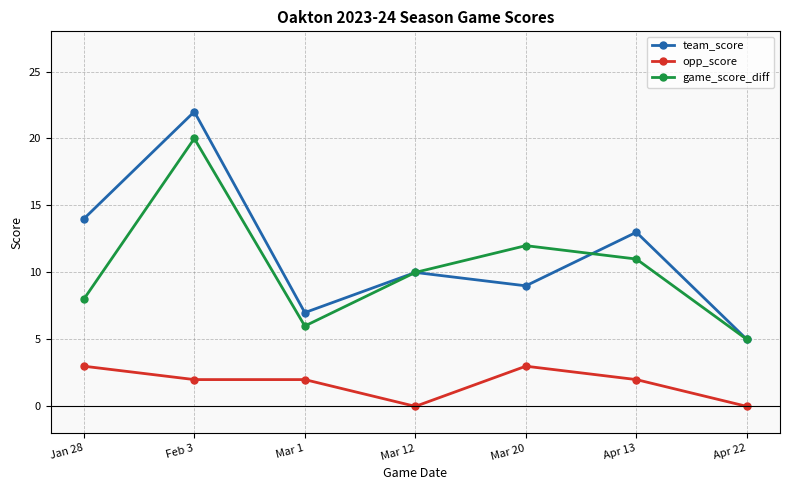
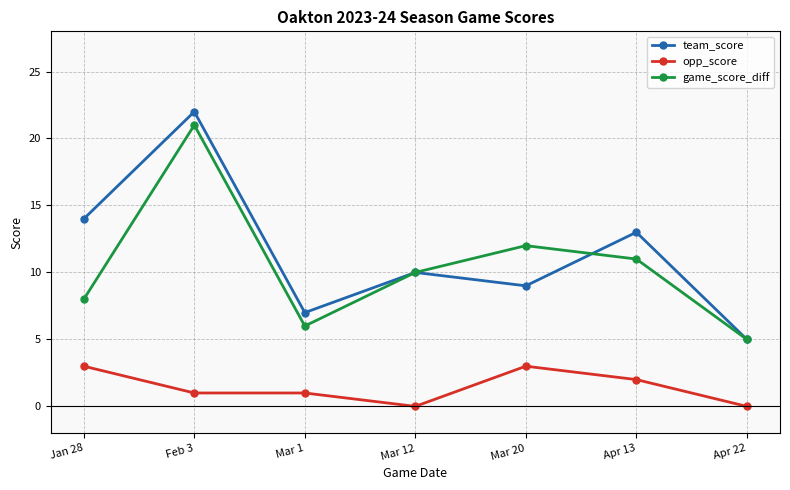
opp_score, Feb 3: 2 -> 1
game_score_diff, Feb 3: 20 -> 21
opp_score, Mar 1: 2 -> 1
